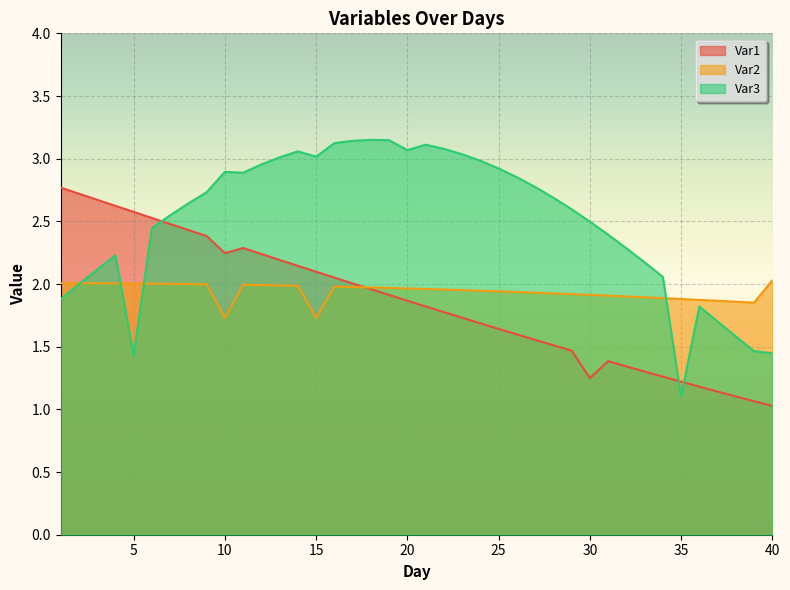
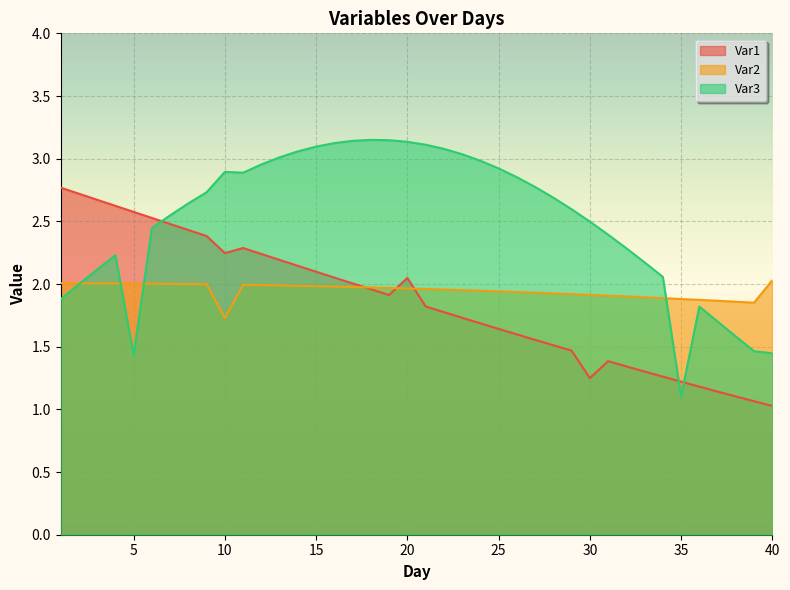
Var2, 15: 1.73 -> 1.98
Var3, 15: 3.02 -> 3.10
Var1, 20: 1.87 -> 2.05
Var3, 20: 3.07 -> 3.13
